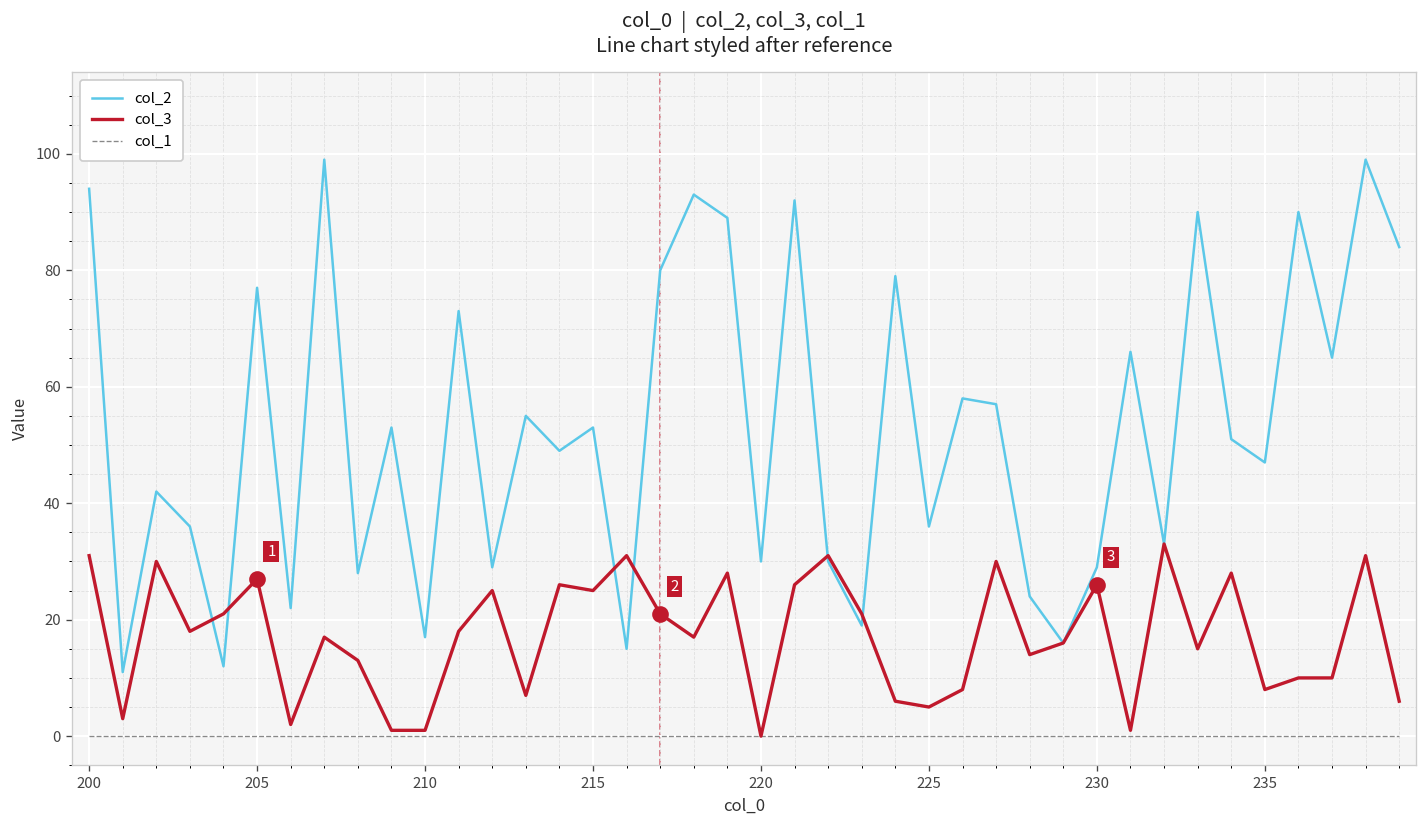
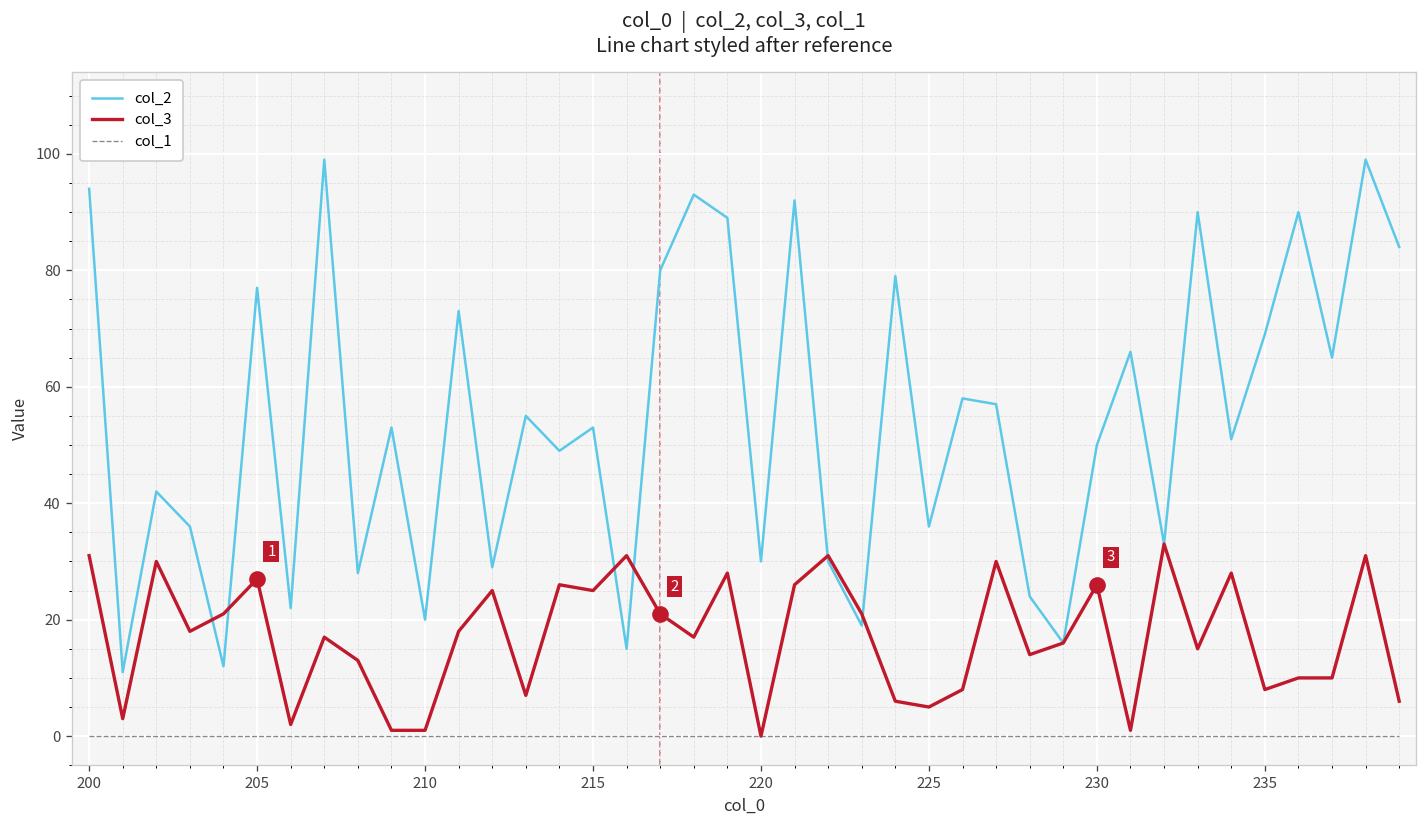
col_2, 210: 17 -> 20
col_2, 230: 29 -> 50
col_2, 235: 47 -> 69
